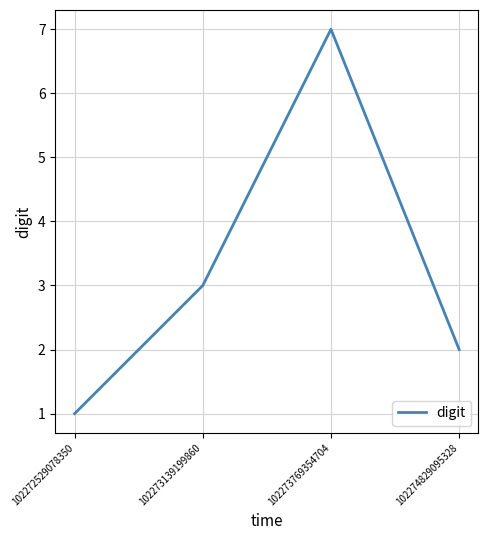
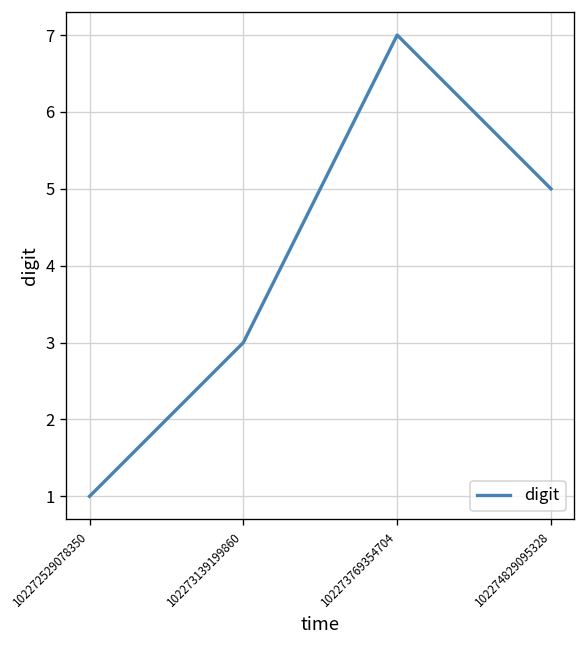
102274829095328: 2 -> 5
